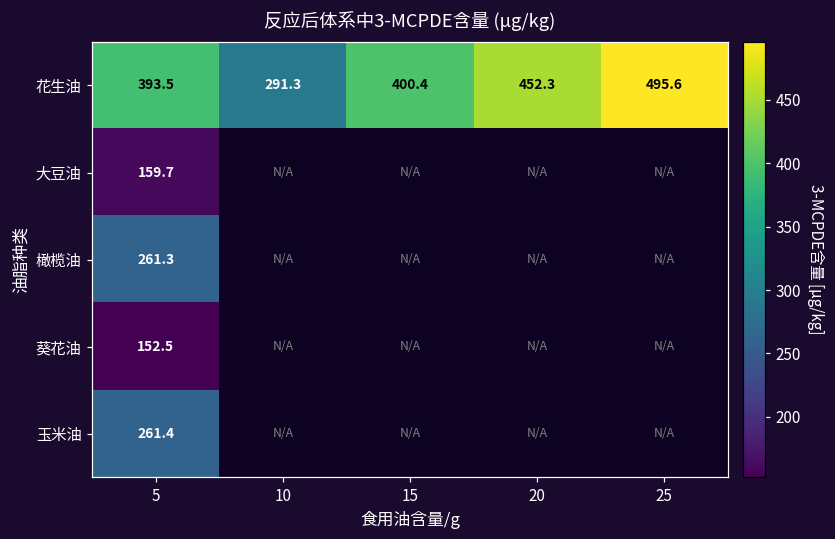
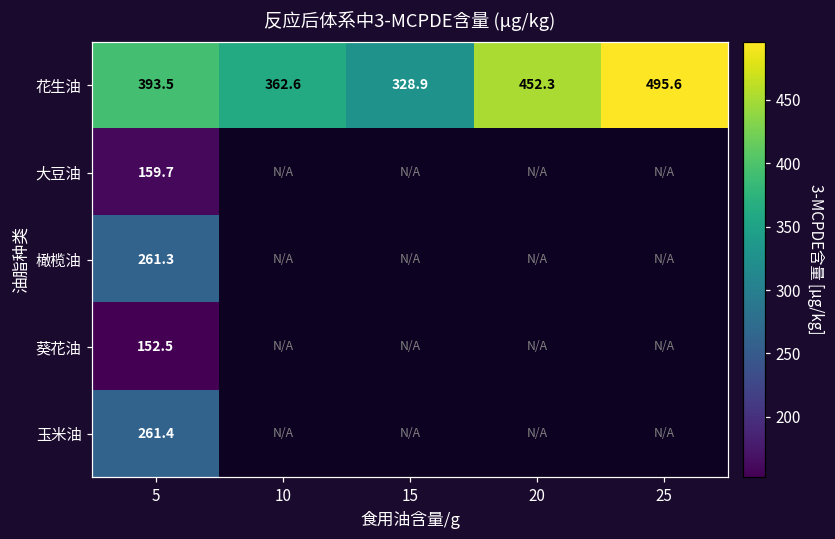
花生油, 10: 291.3 -> 362.6
花生油, 15: 400.4 -> 328.9
